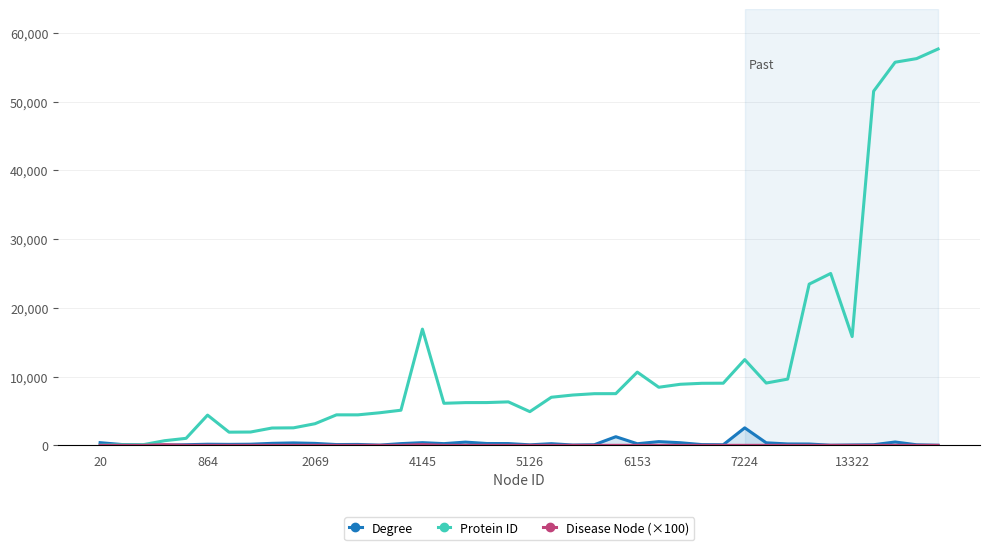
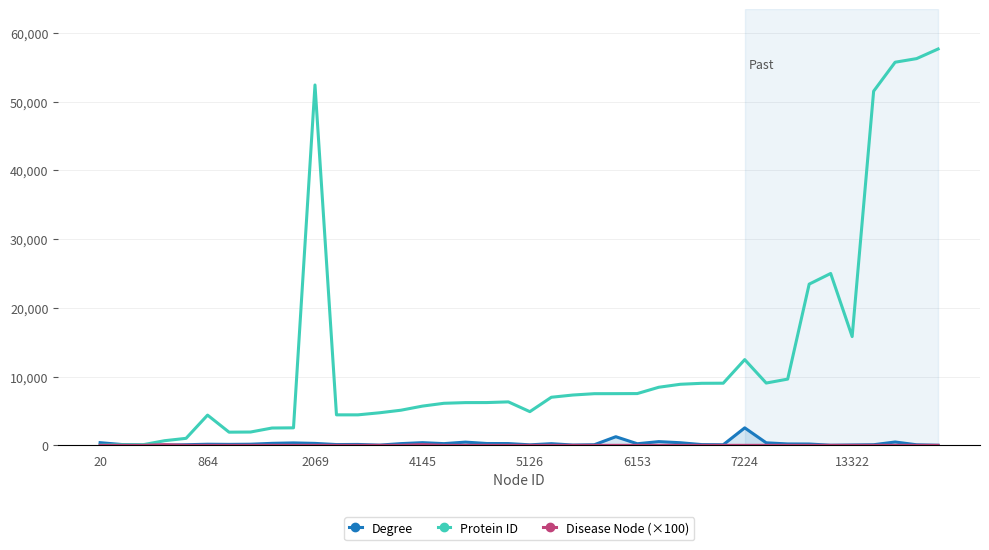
Protein ID, 2069: 3,000 -> 52,000
Protein ID, 4145: 17,000 -> 6,000
Protein ID, 6153: 11,000 -> 8,000
